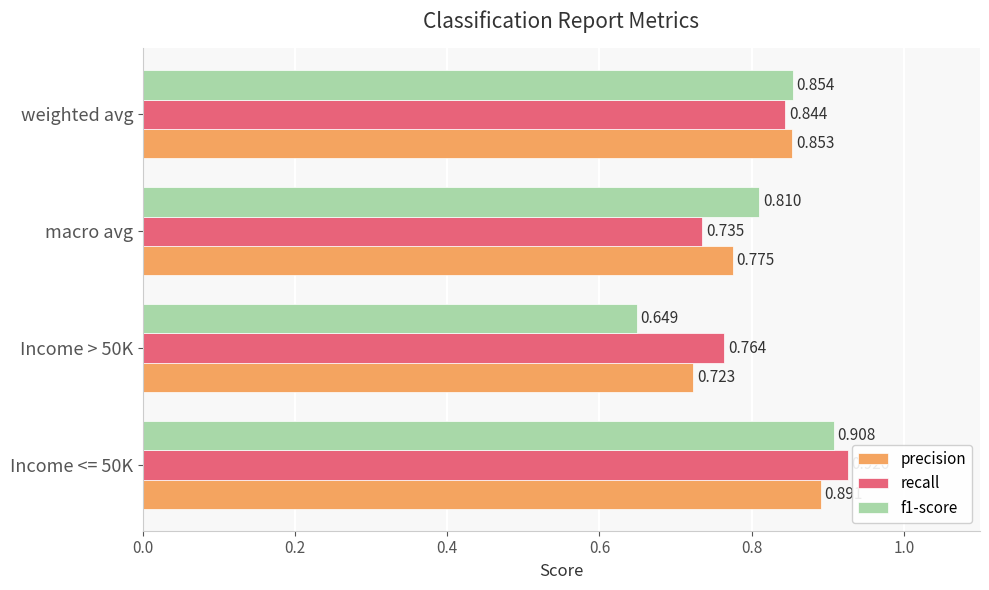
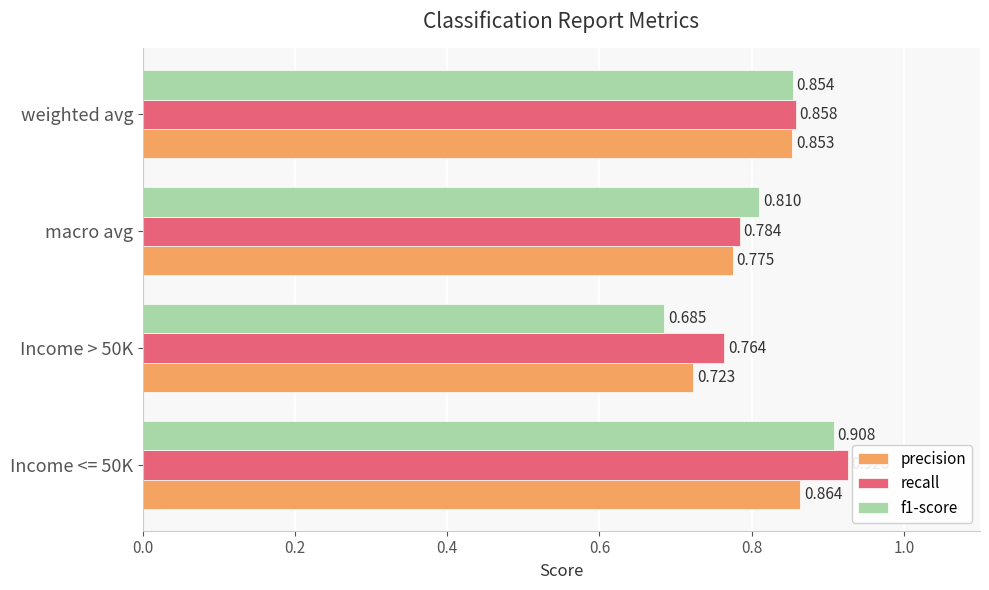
recall, weighted avg: 0.844 -> 0.858
recall, macro avg: 0.735 -> 0.784
f1-score, Income > 50K: 0.649 -> 0.685
precision, Income <= 50K: 0.89 -> 0.86
